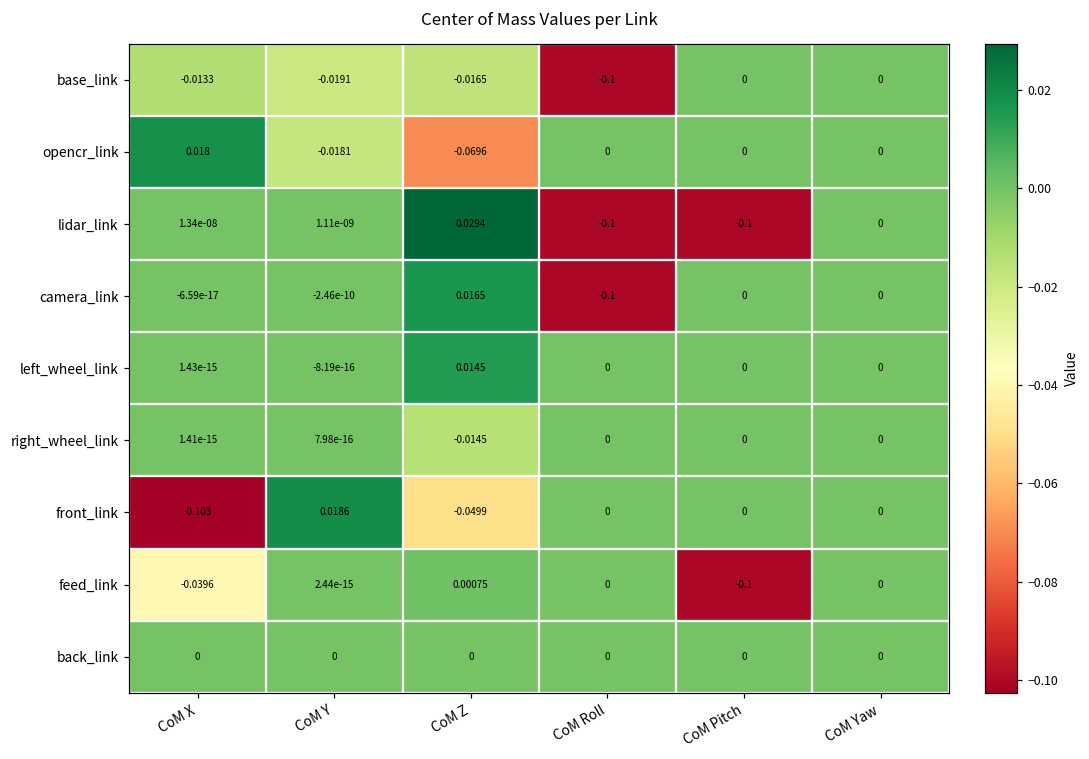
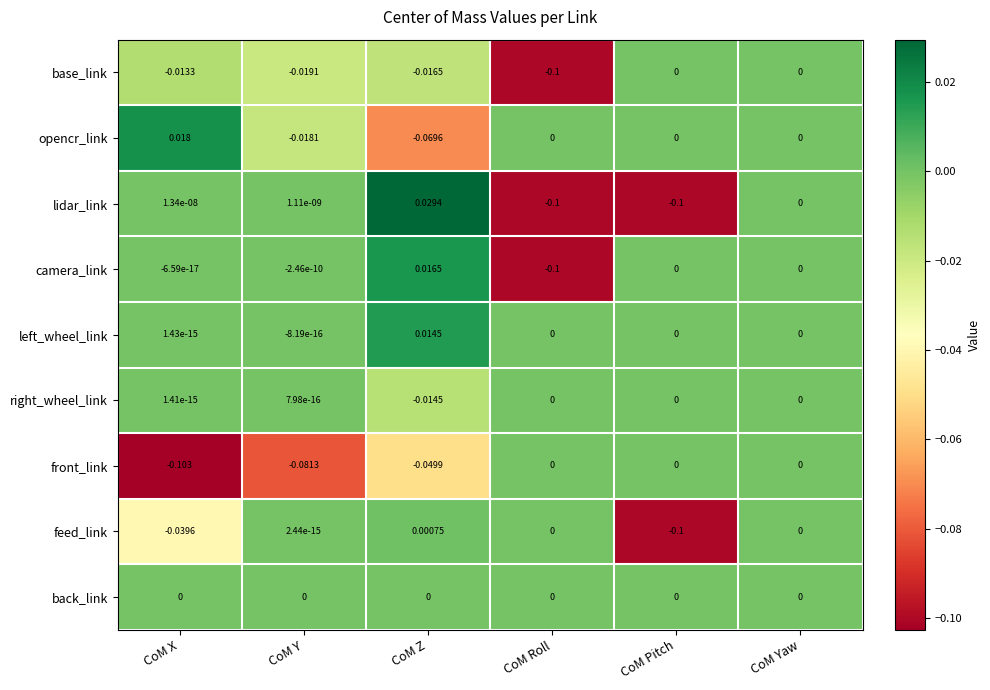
front_link, CoM Y: 0.0186 -> -0.0813
